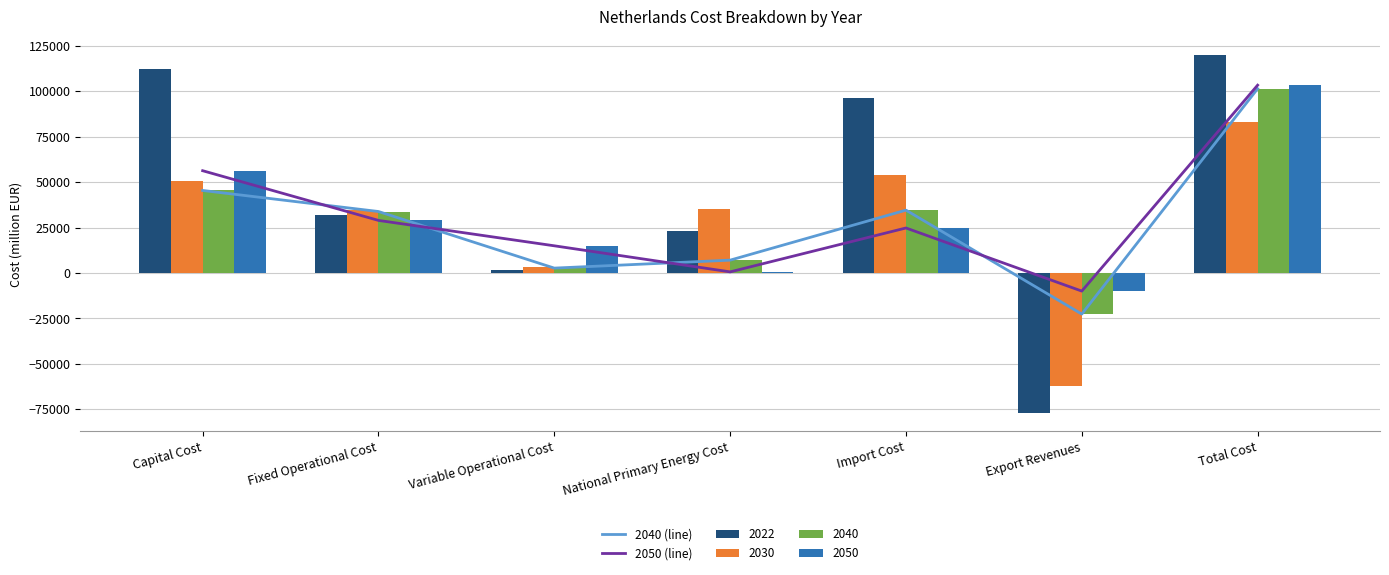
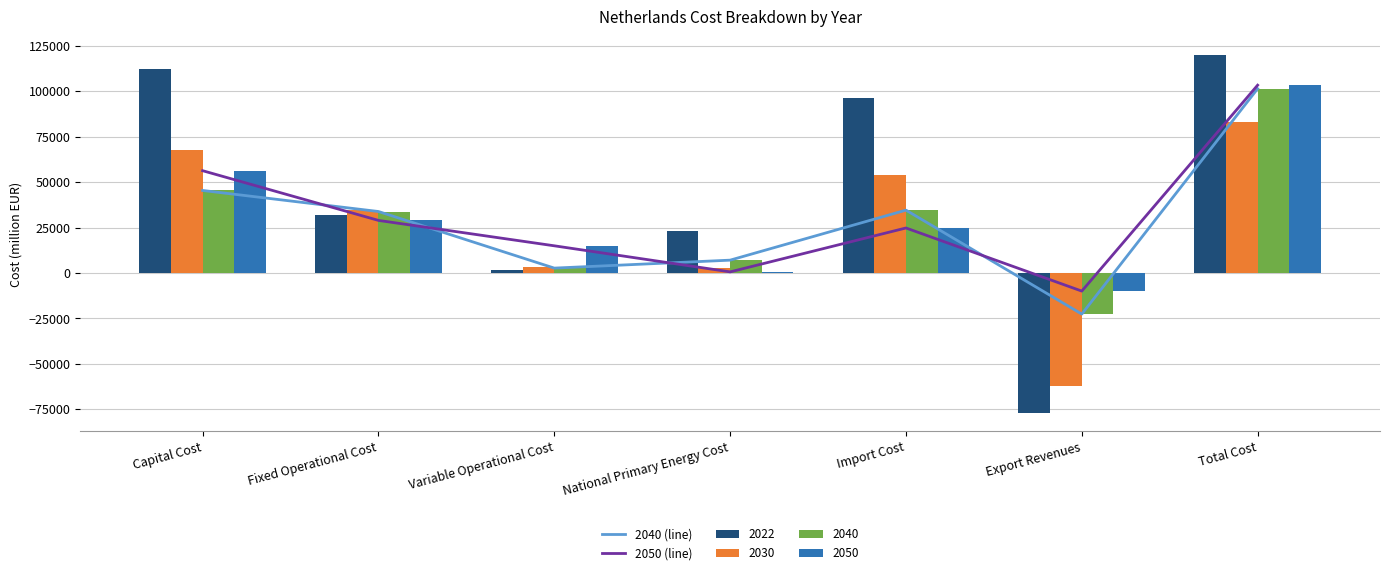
2030, Capital Cost: 51000 -> 68000
2030, National Primary Energy Cost: 35000 -> 3000
